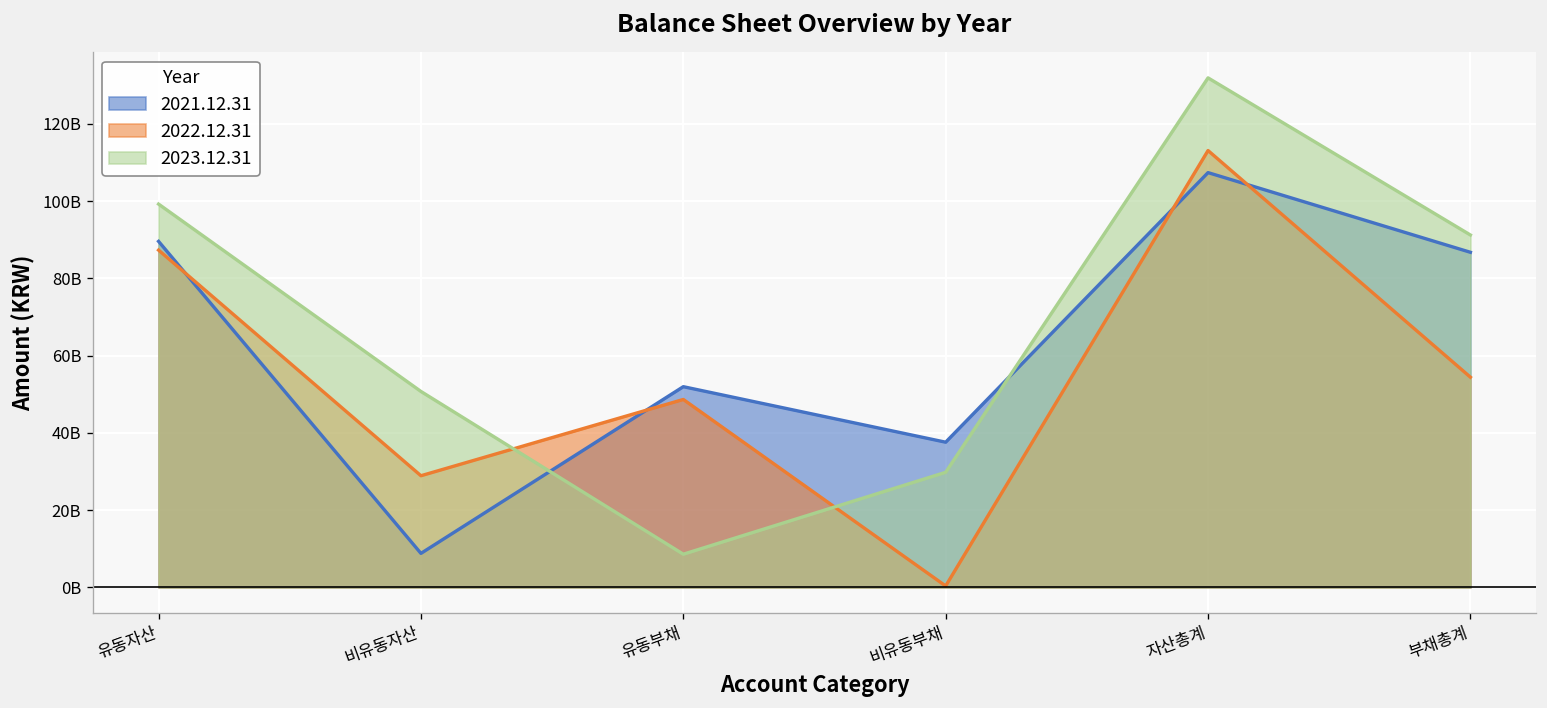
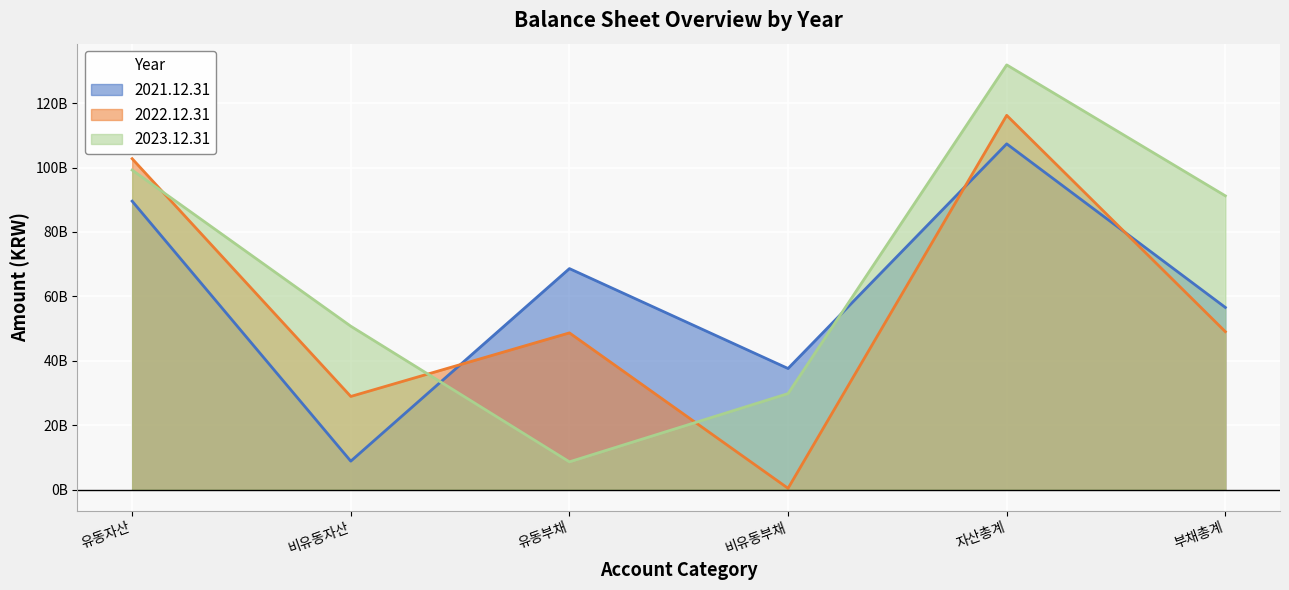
2022.12.31, 유동자산: 87000000000 -> 103000000000
2021.12.31, 유동부채: 52000000000 -> 69000000000
2022.12.31, 자산총계: 113000000000 -> 116000000000
2021.12.31, 부채총계: 87000000000 -> 57000000000
2022.12.31, 부채총계: 54000000000 -> 49000000000
